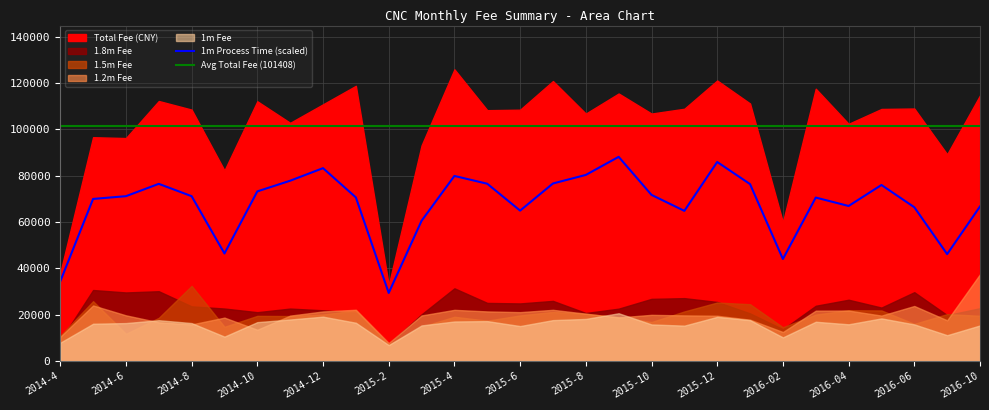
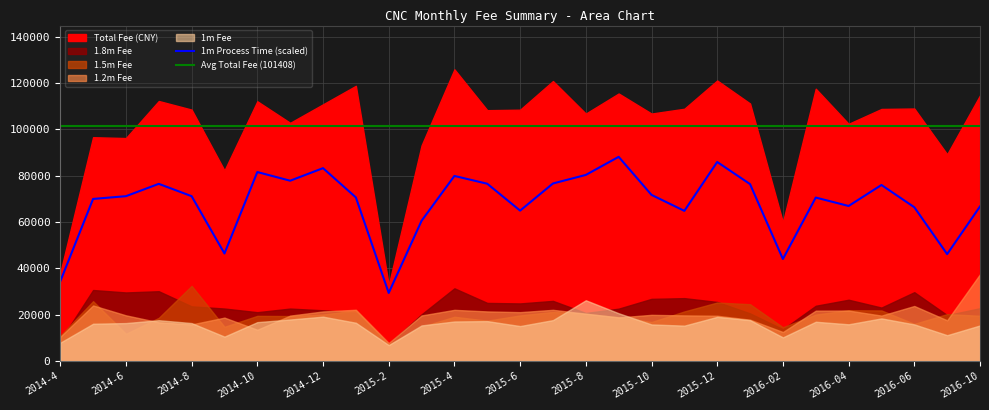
1m Process Time (scaled), 2014-10: 73000 -> 82000
1m Fee, 2015-8: 18000 -> 26000
